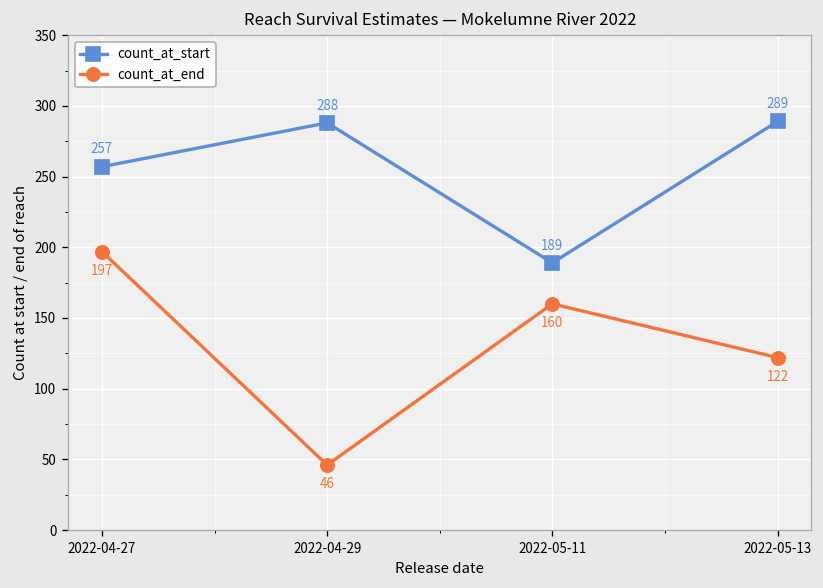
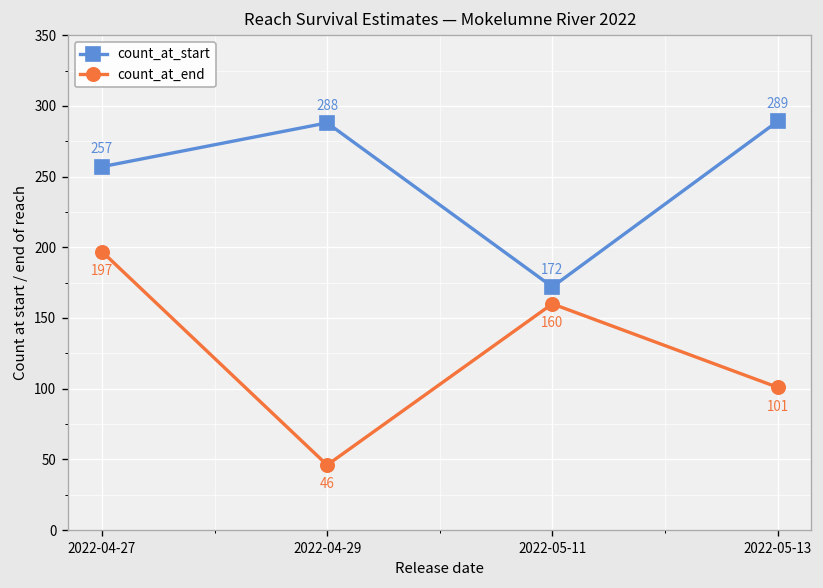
count_at_start, 2022-05-11: 189 -> 172
count_at_end, 2022-05-13: 122 -> 101
